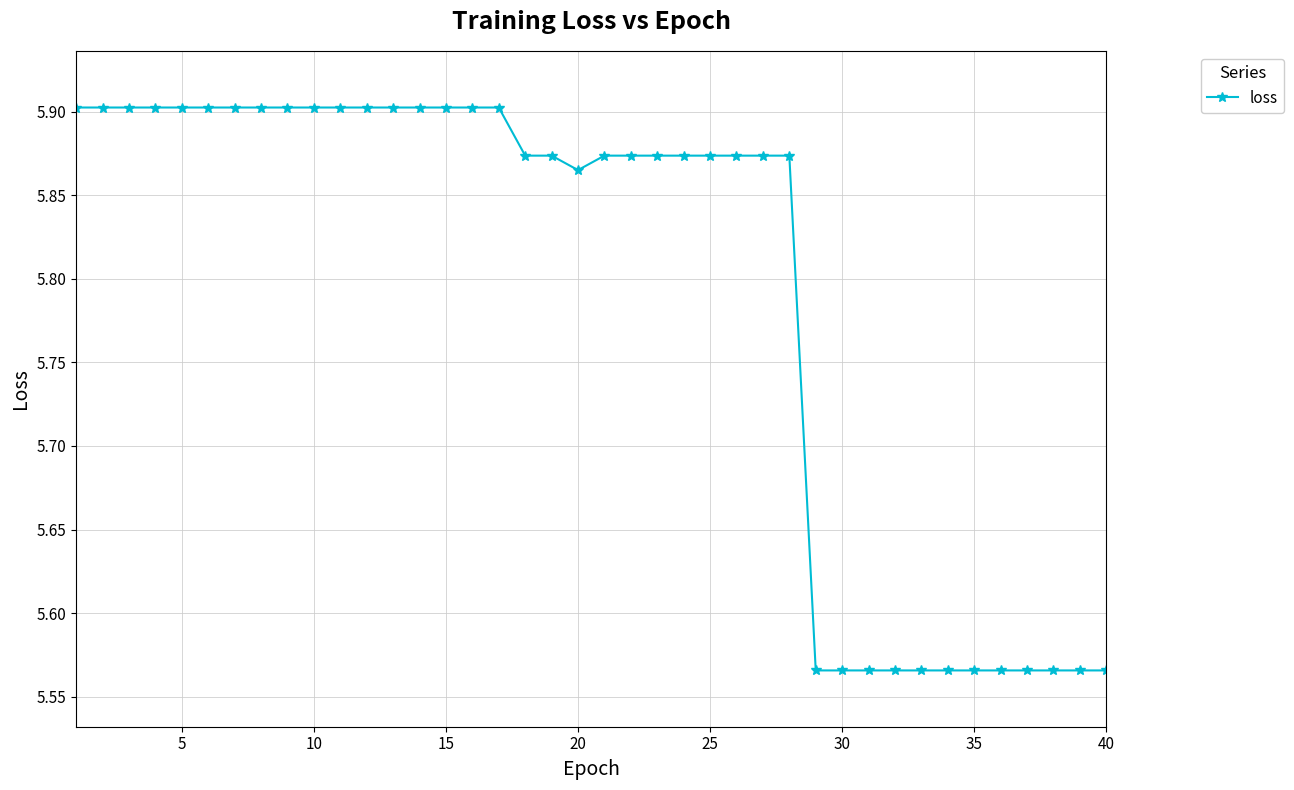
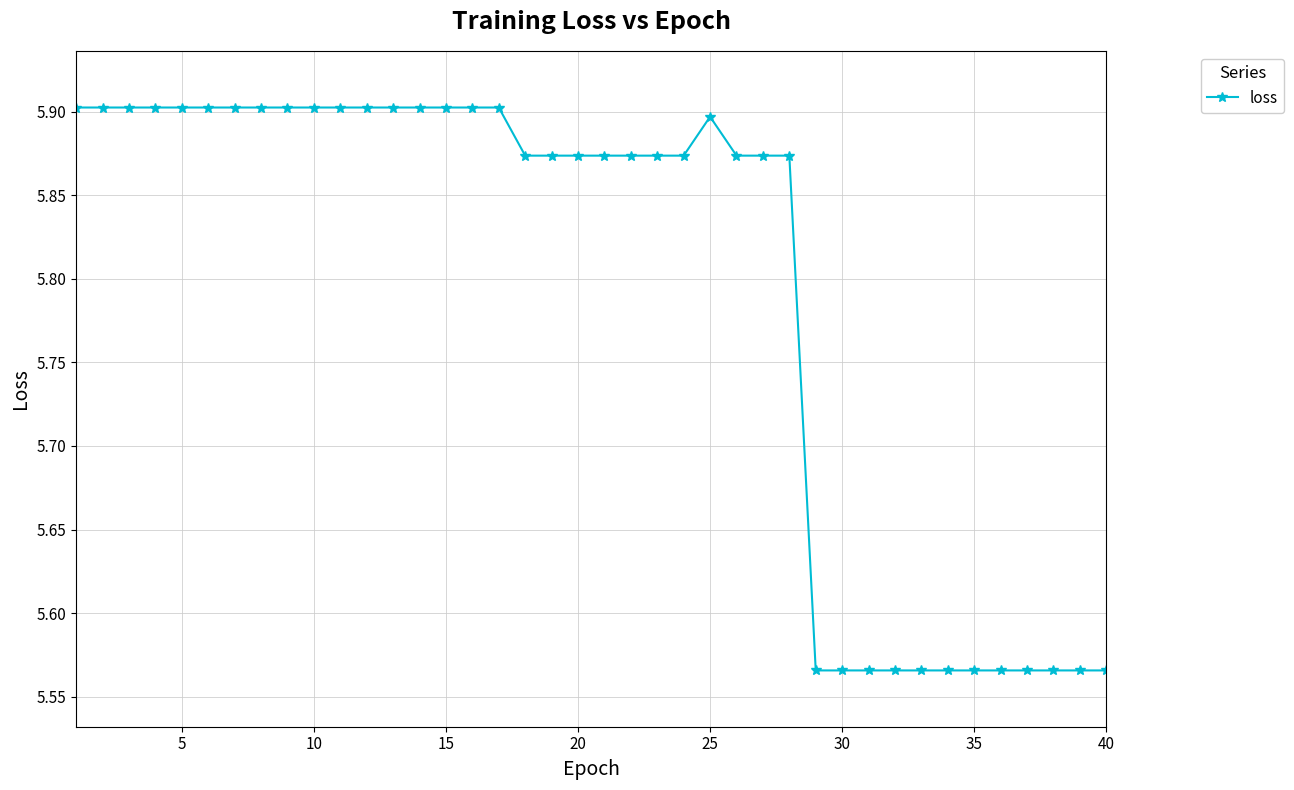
20: 5.865 -> 5.874
25: 5.874 -> 5.897
